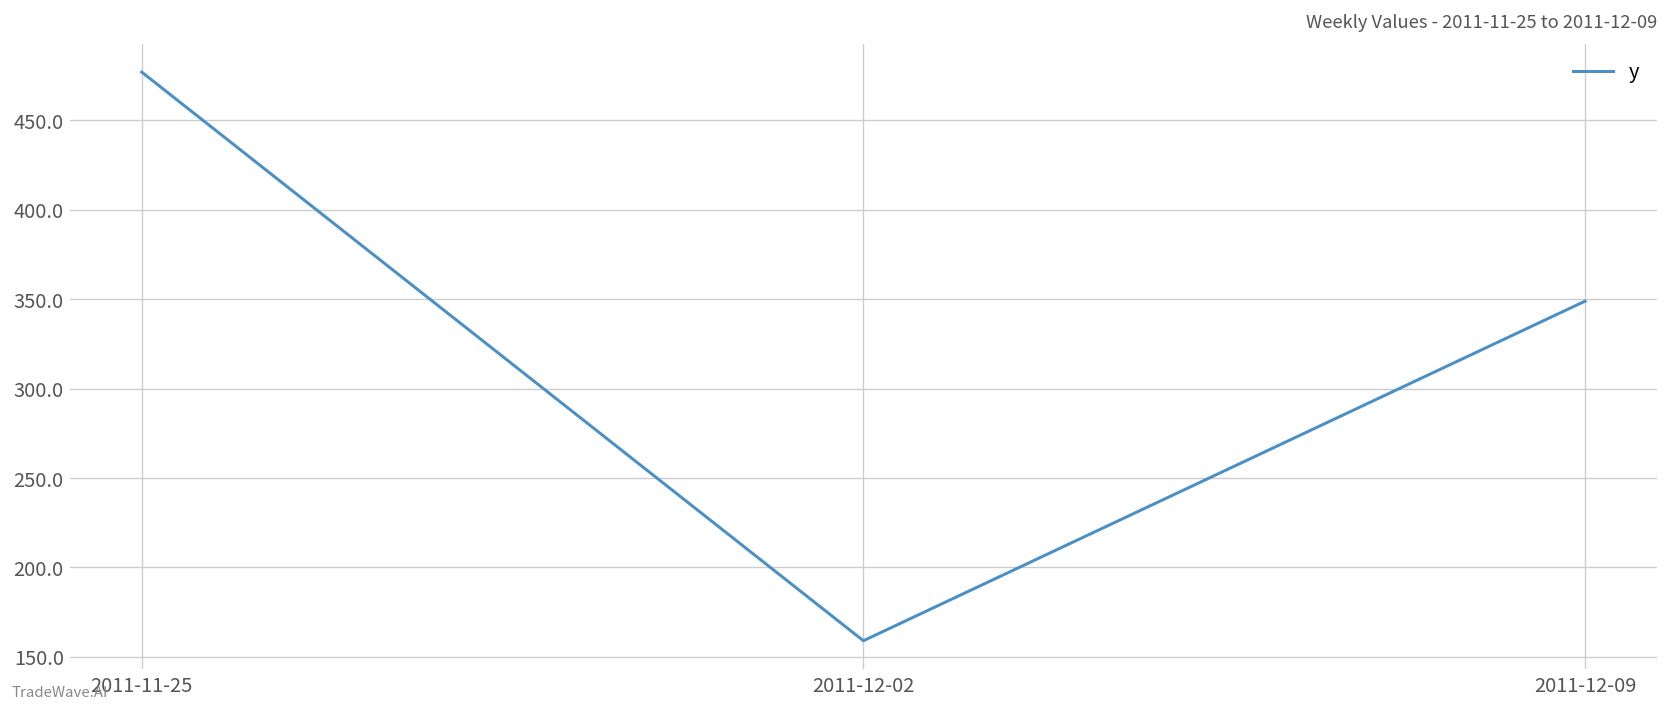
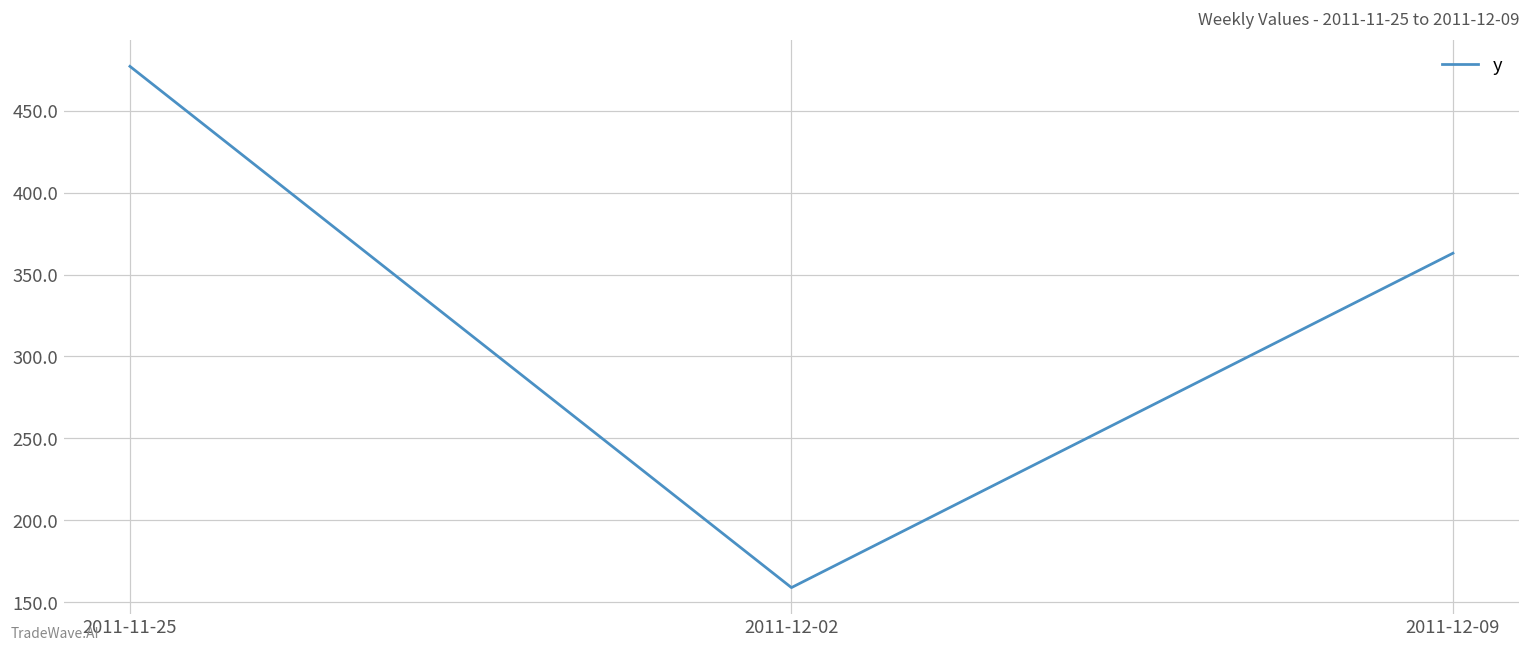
2011-12-09: 349 -> 363
